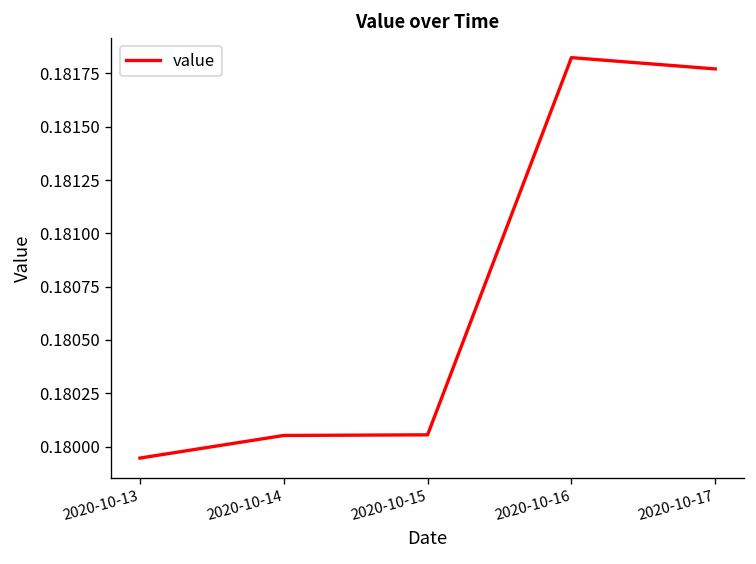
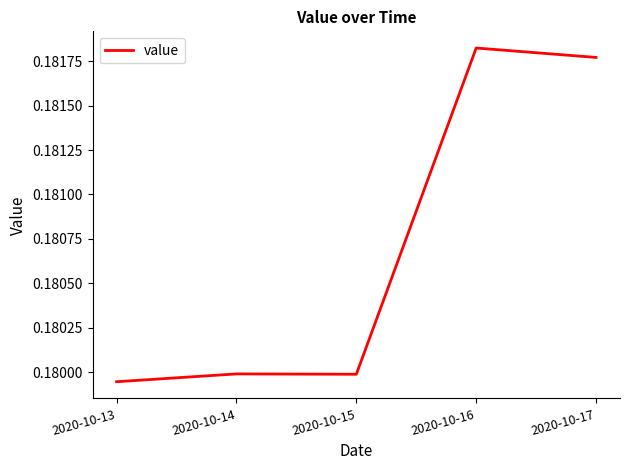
2020-10-14: 0.18005 -> 0.17999
2020-10-15: 0.18006 -> 0.17999
